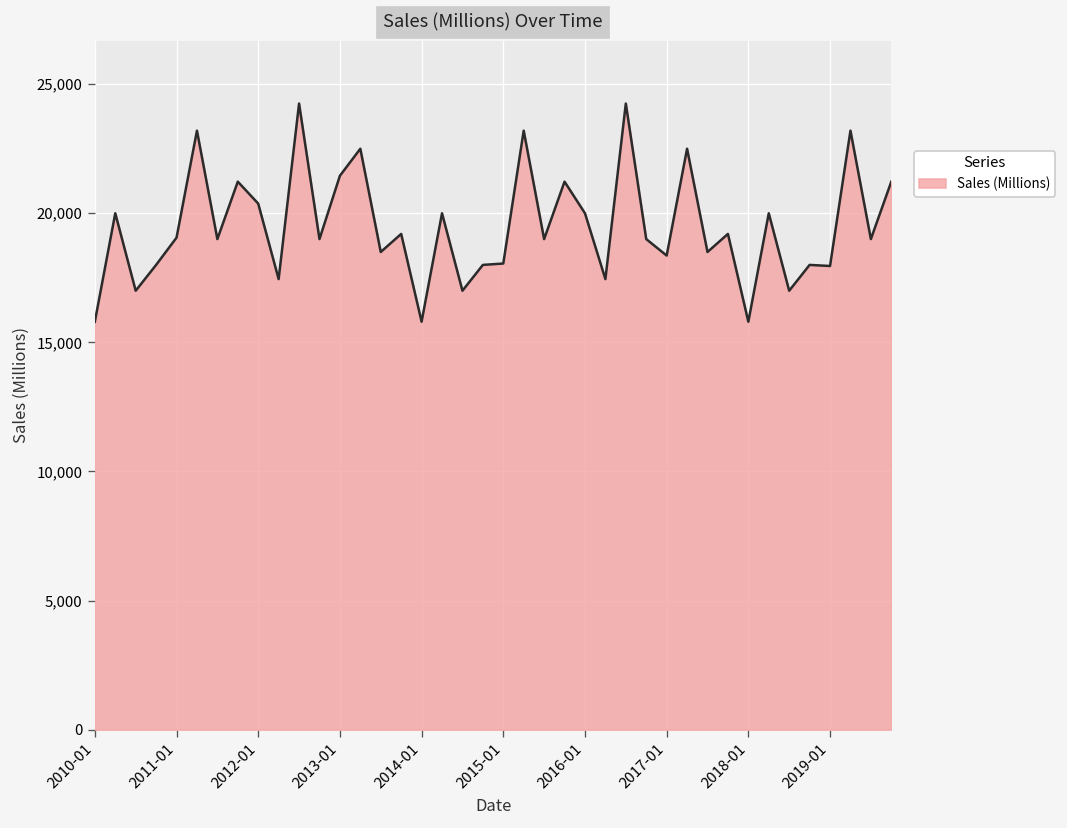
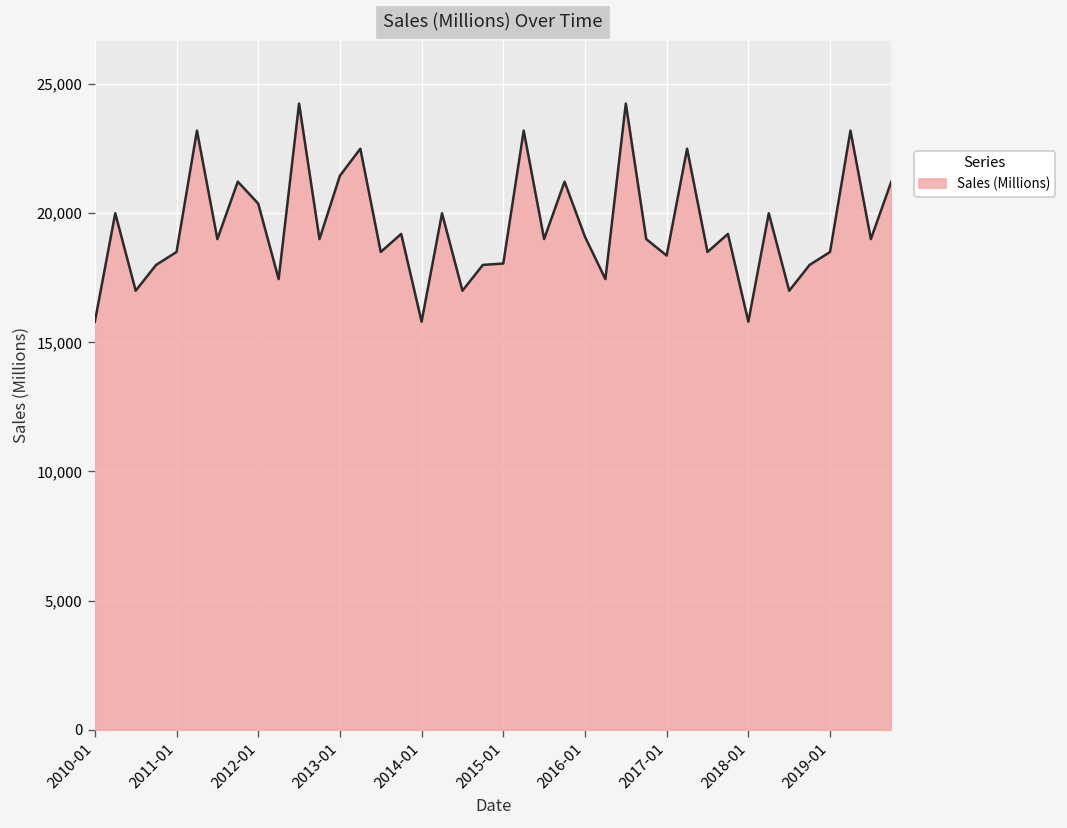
2011-01: 19,100 -> 18,500
2016-01: 20,000 -> 19,100
2019-01: 18,000 -> 18,500
